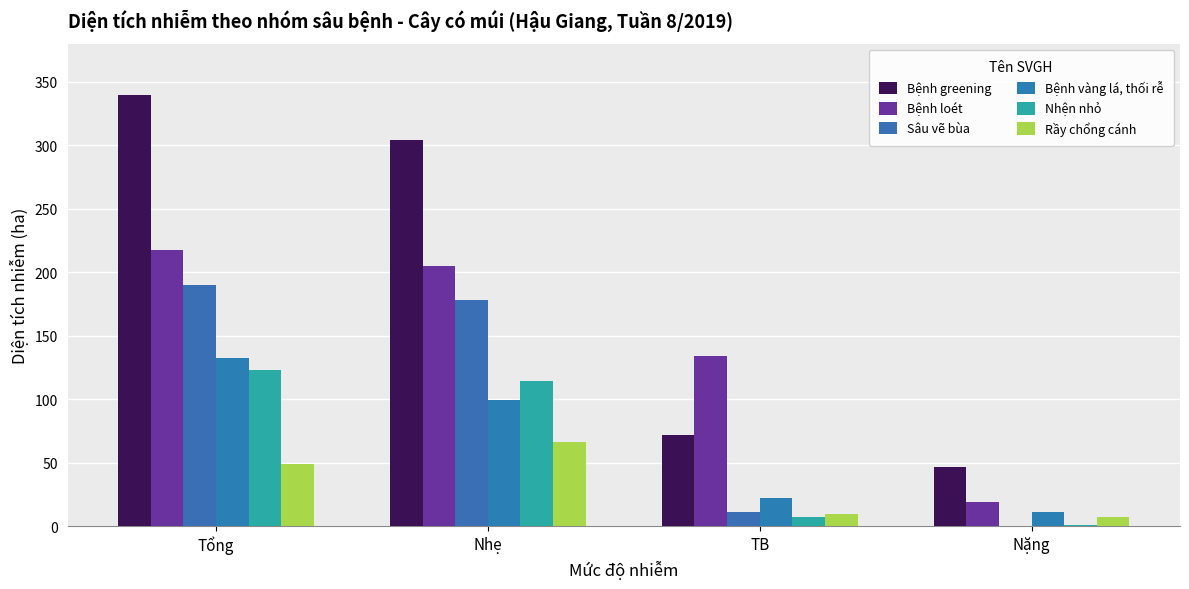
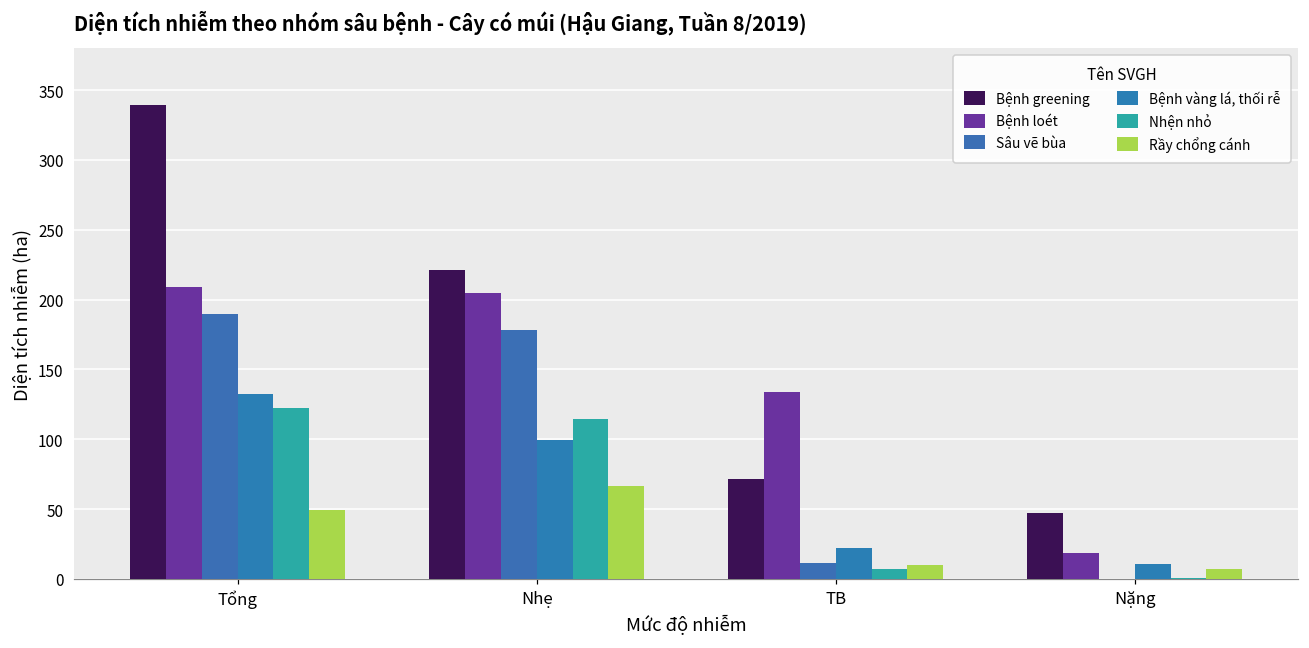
Bệnh loét, Tổng: 218 -> 209
Bệnh greening, Nhẹ: 304 -> 221
